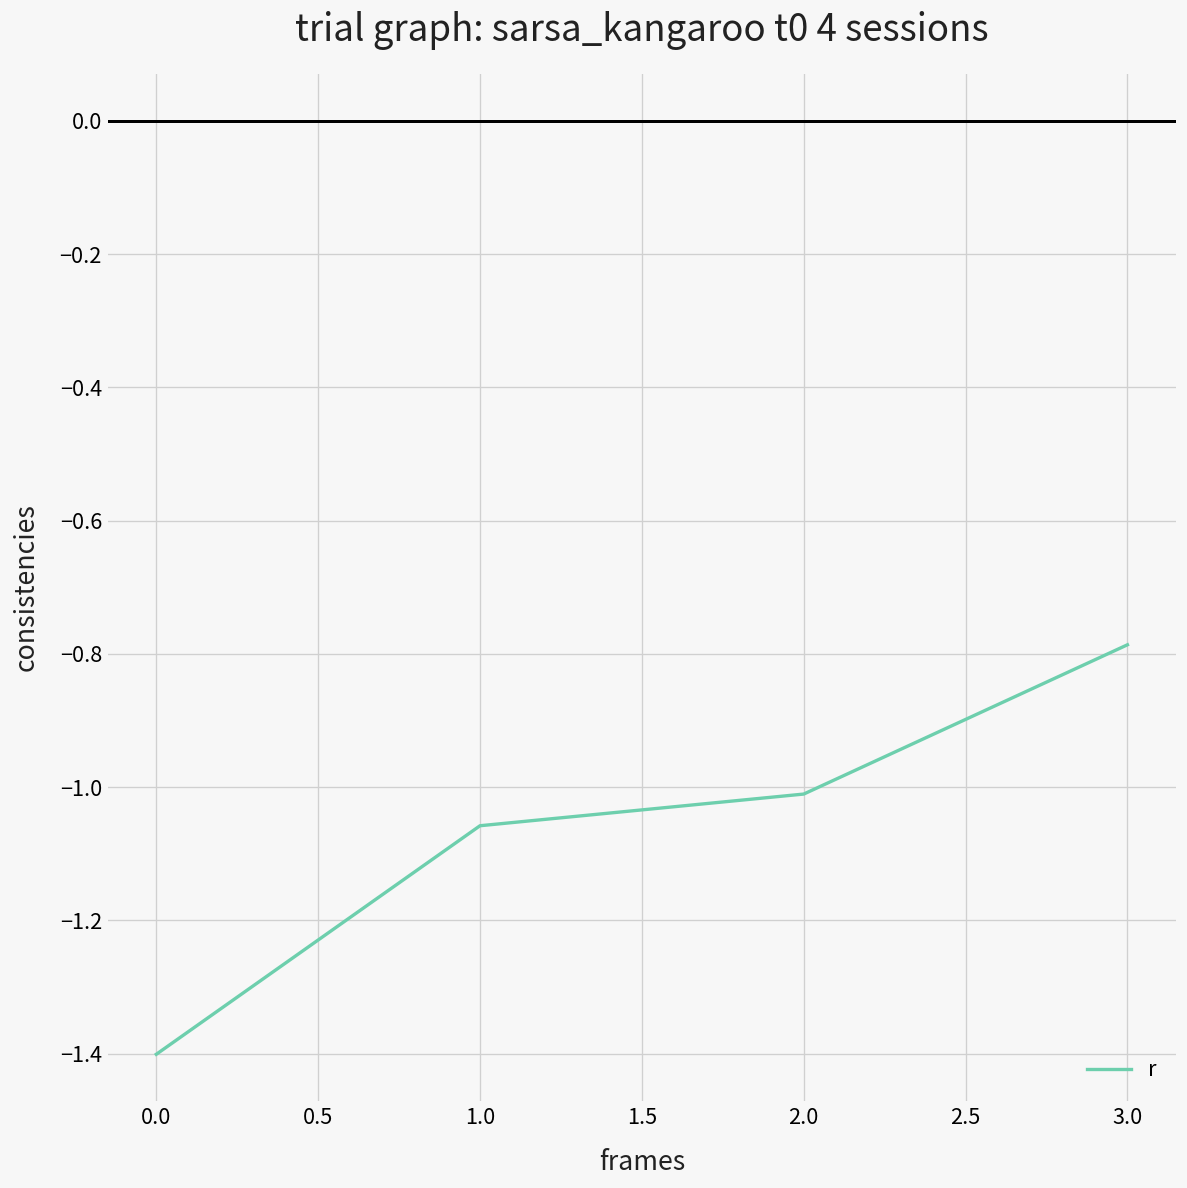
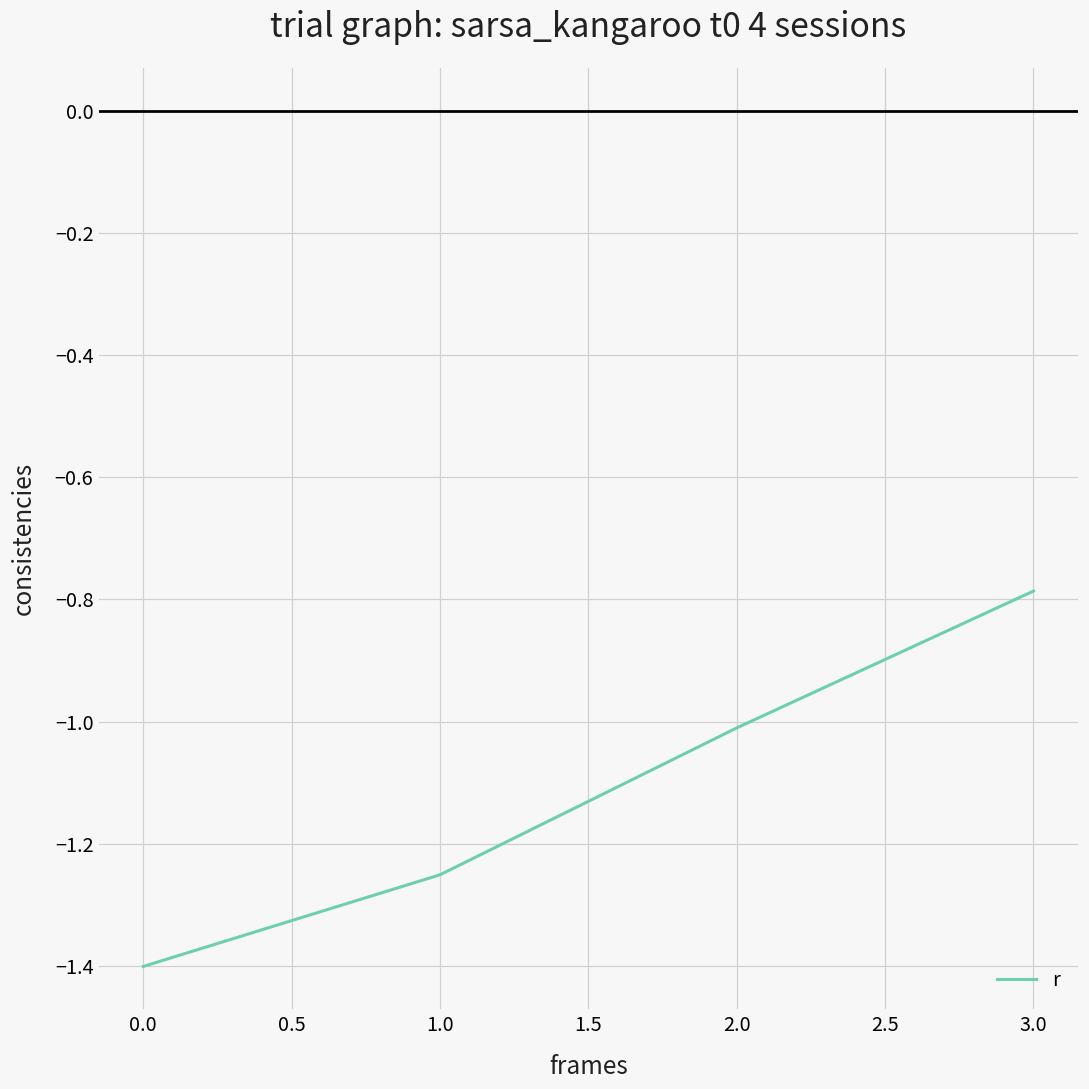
1.0: -1.06 -> -1.25
